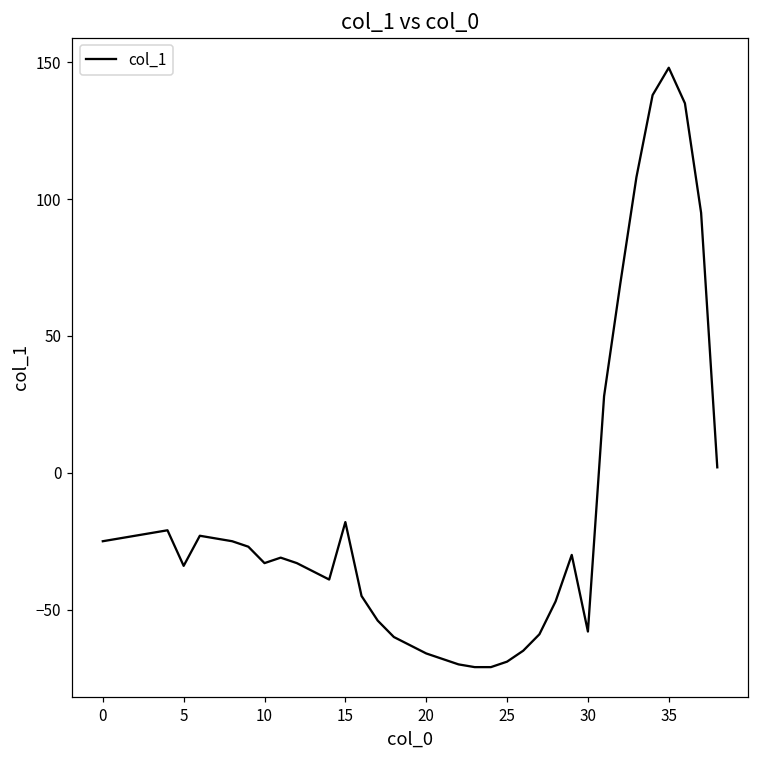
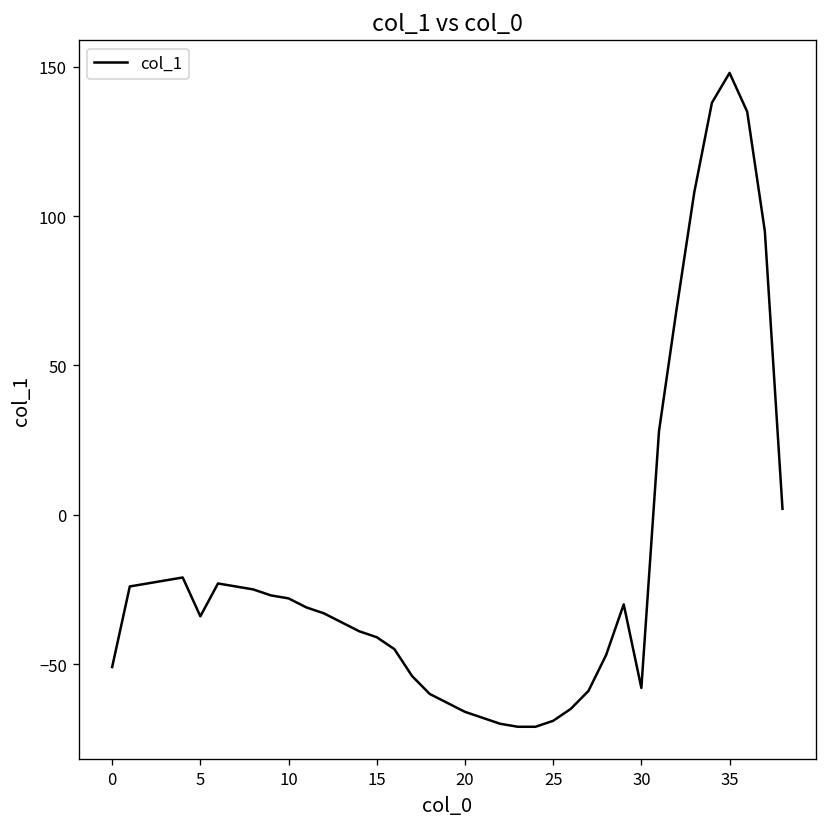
0: -25 -> -51
10: -33 -> -28
15: -18 -> -41
